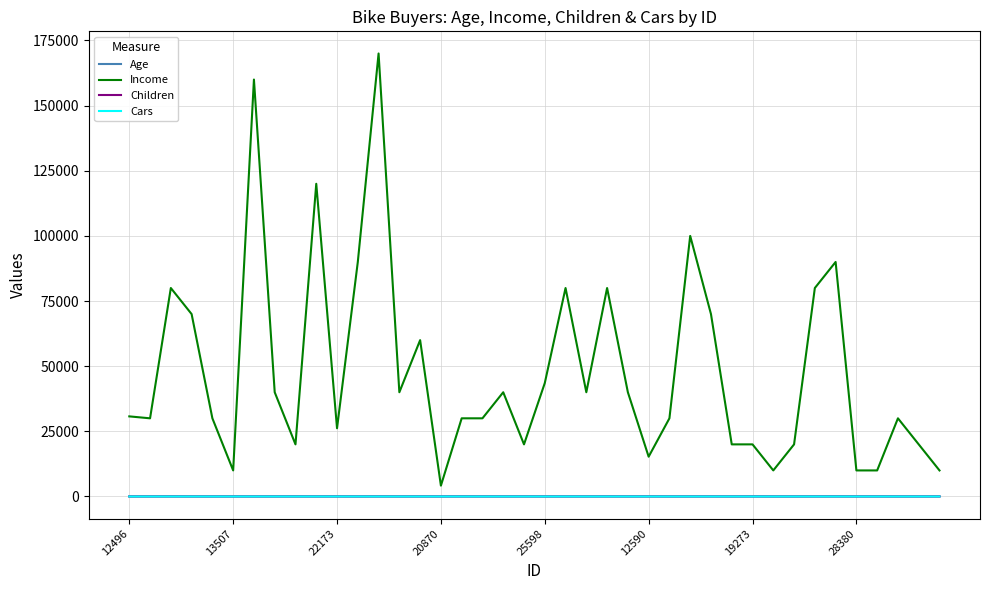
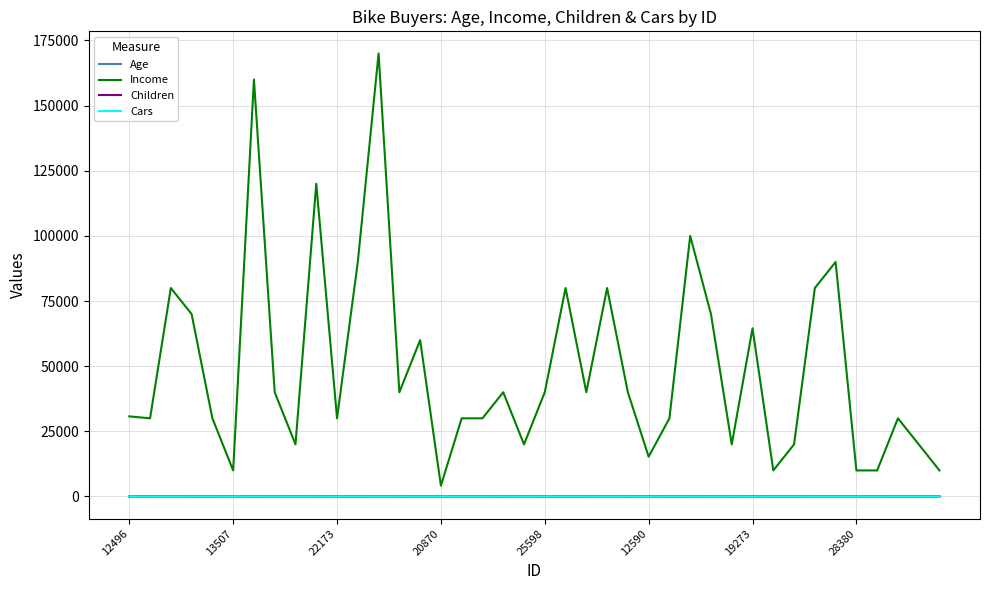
Income, 22173: 26000 -> 30000
Income, 25598: 44000 -> 40000
Income, 19273: 20000 -> 65000
